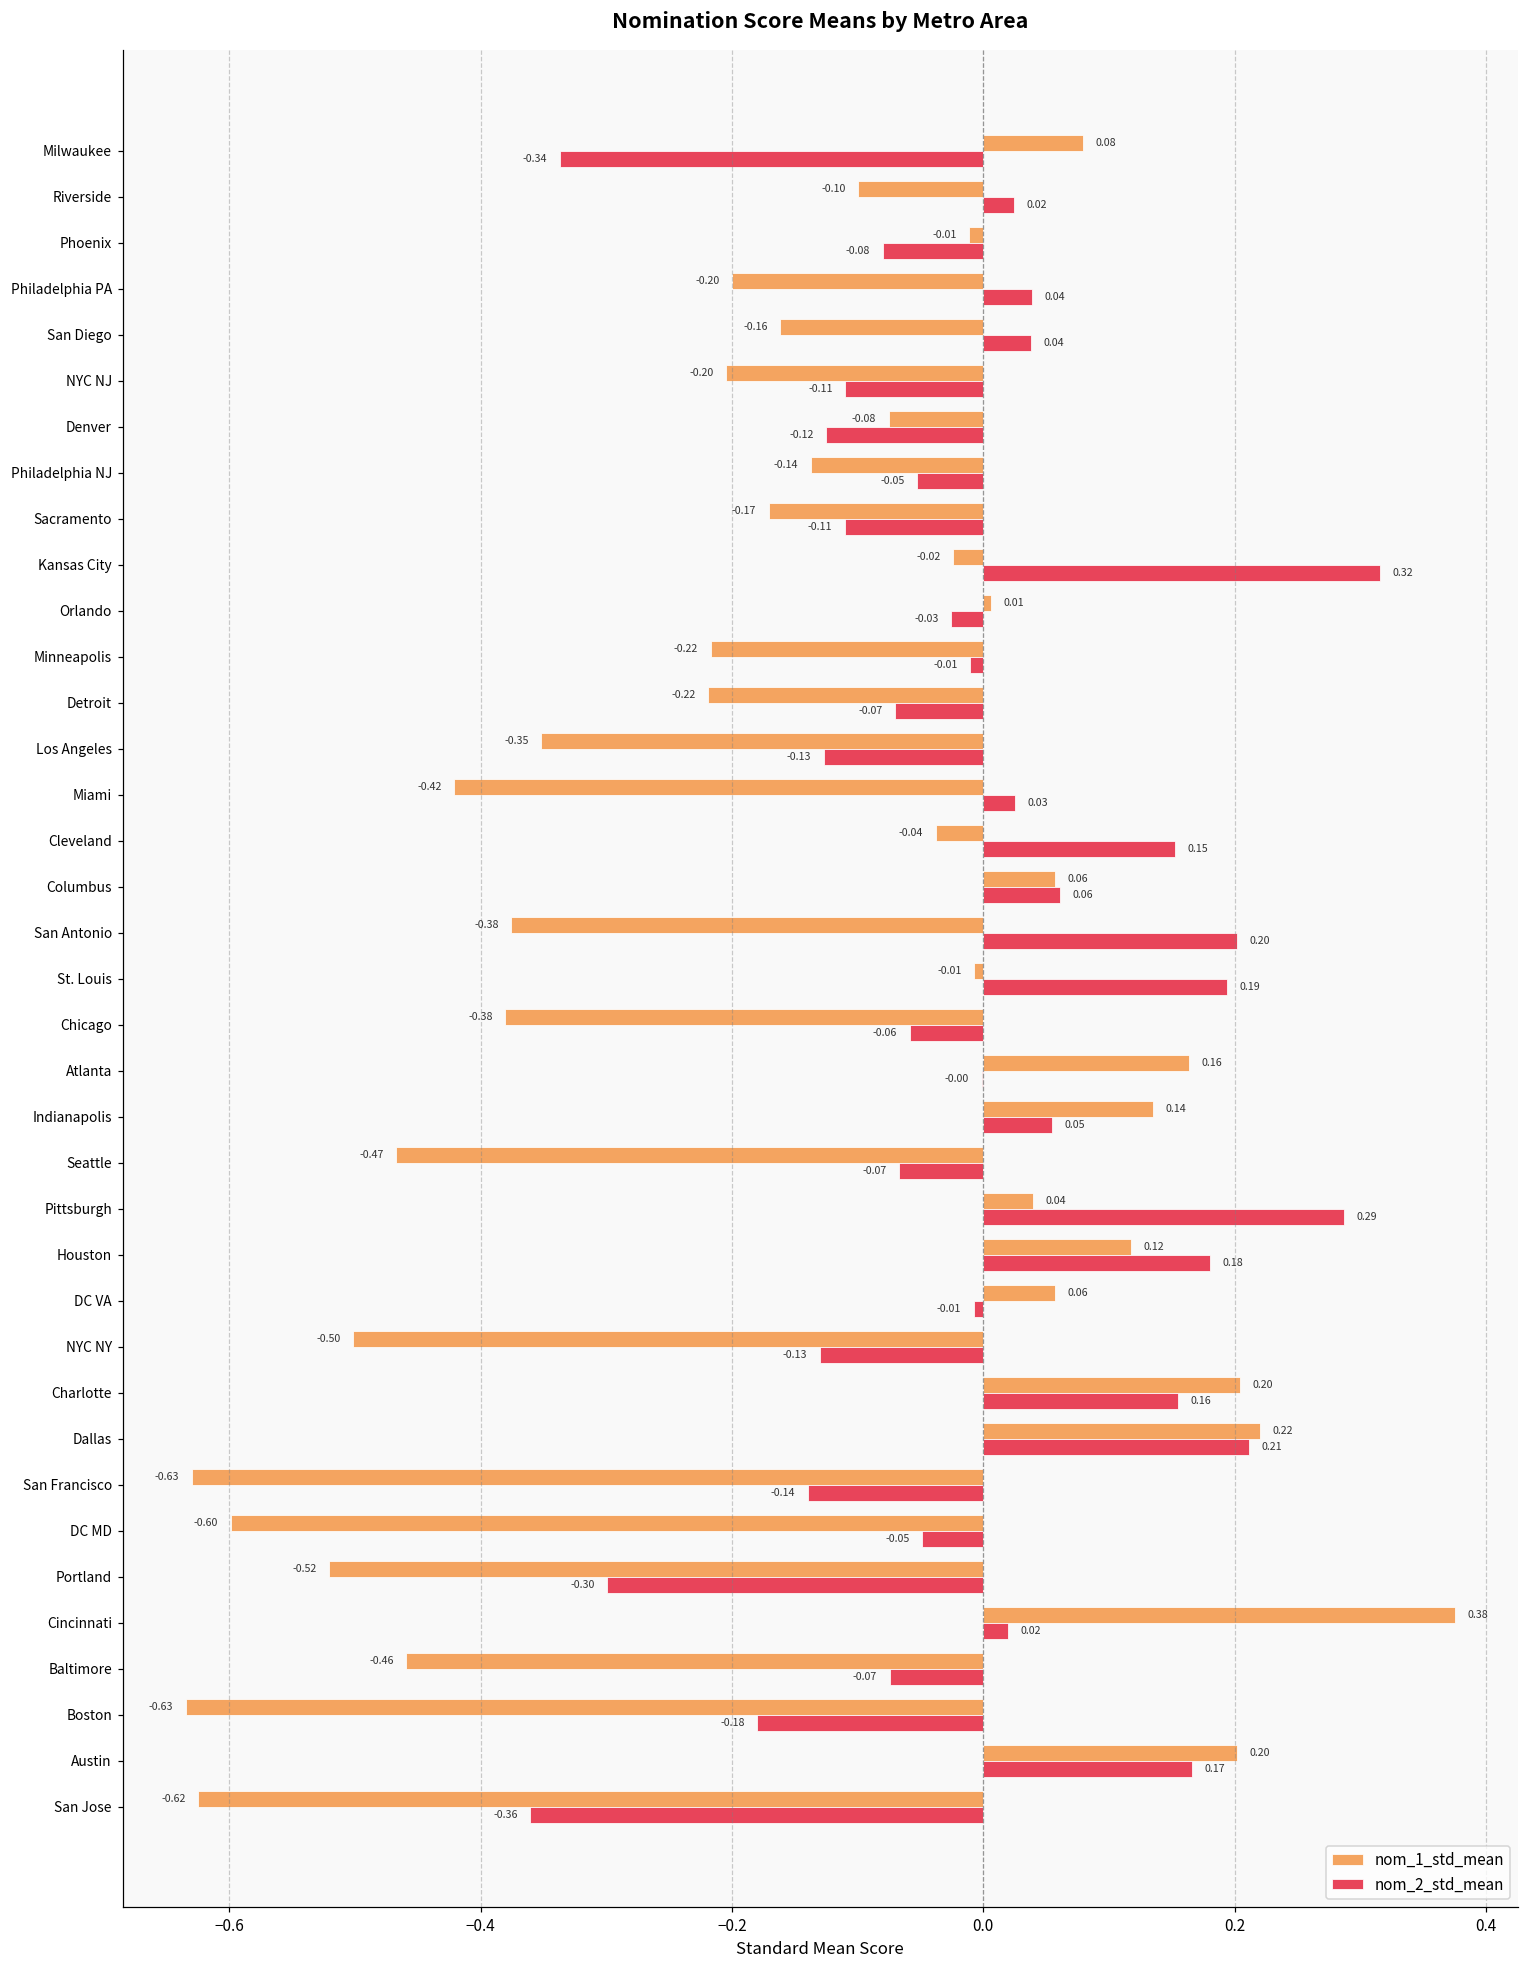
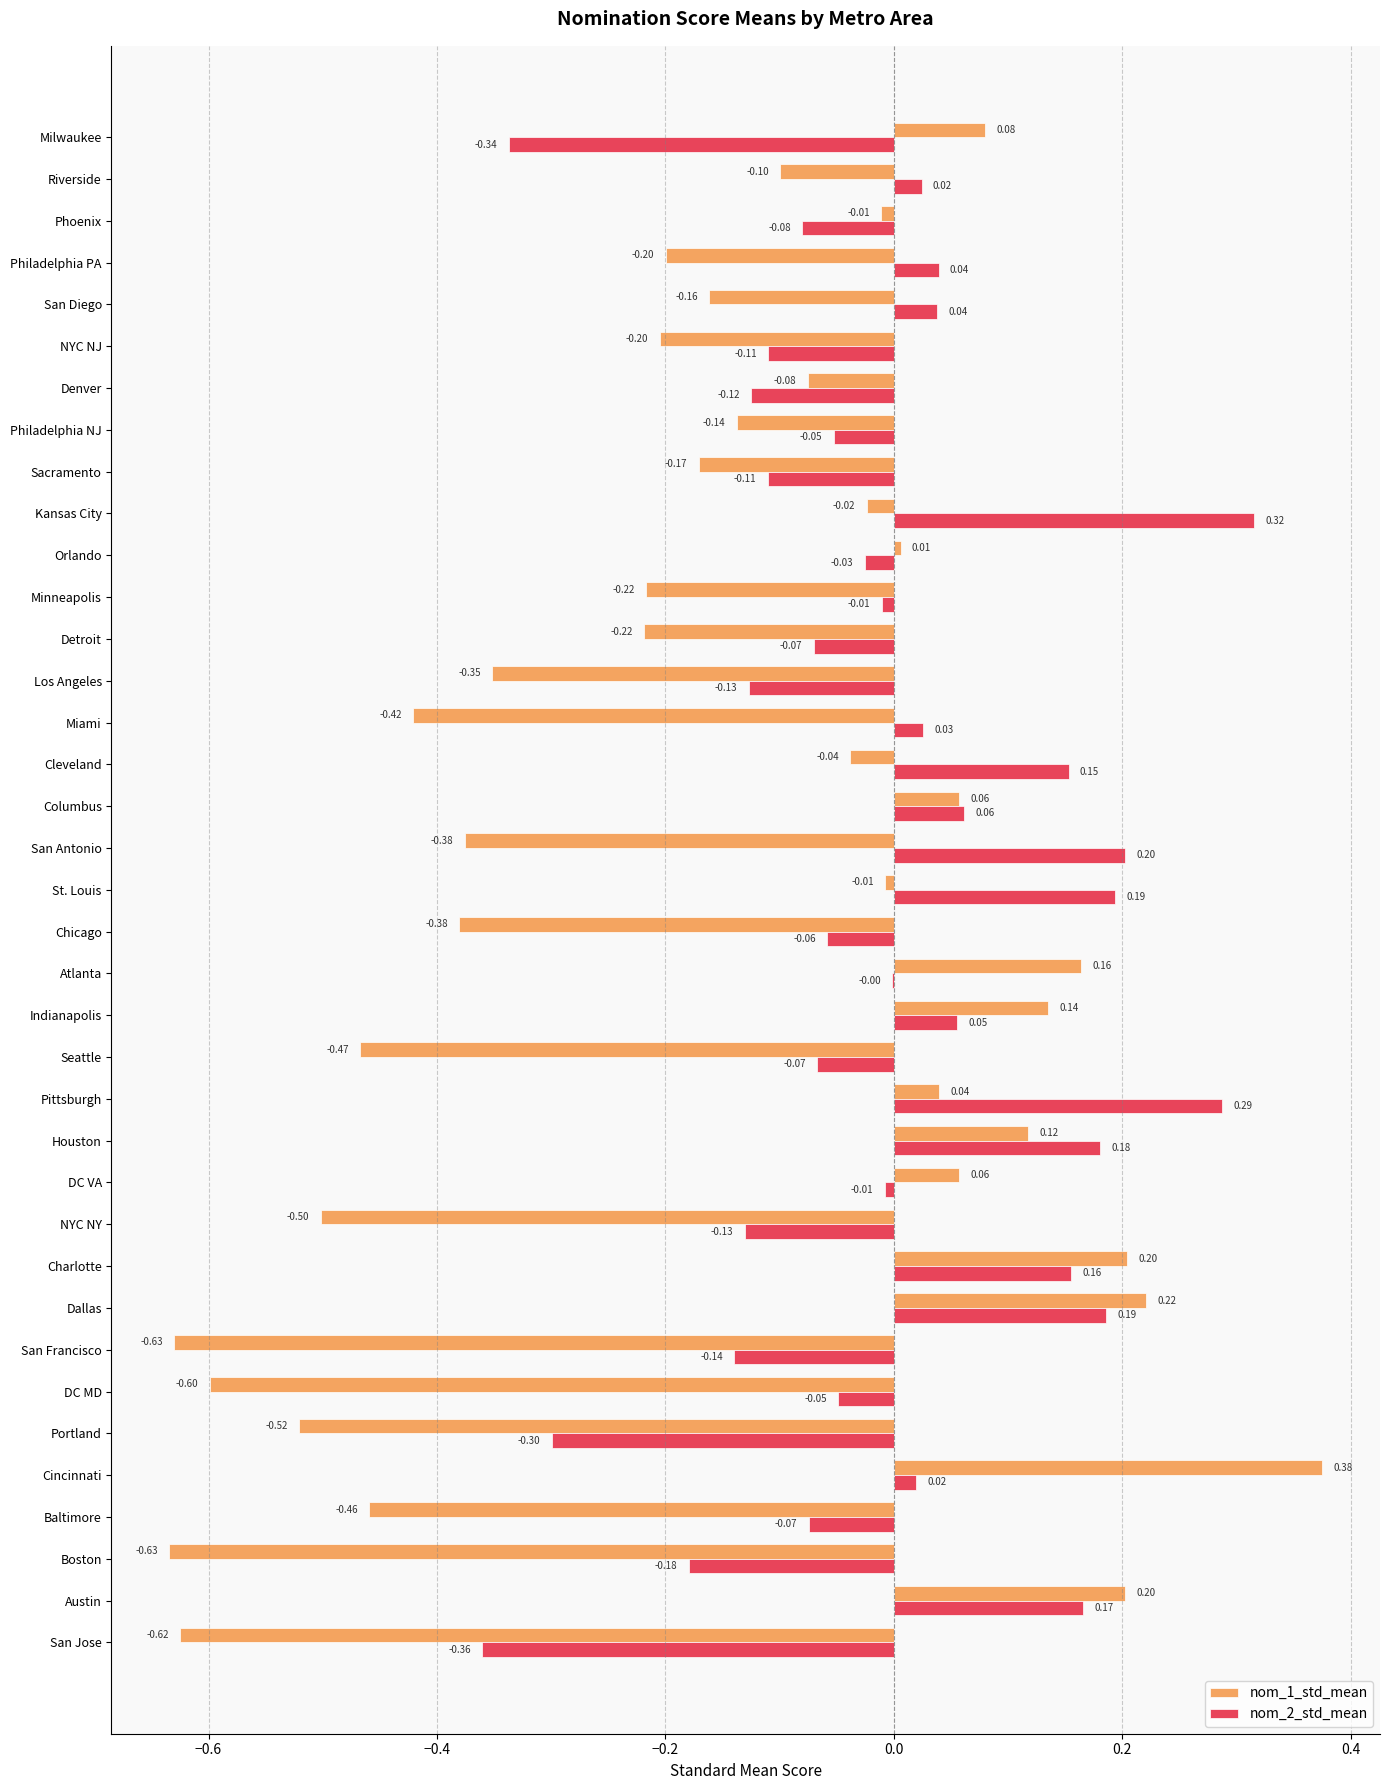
nom_2_std_mean, Dallas: 0.21 -> 0.19
